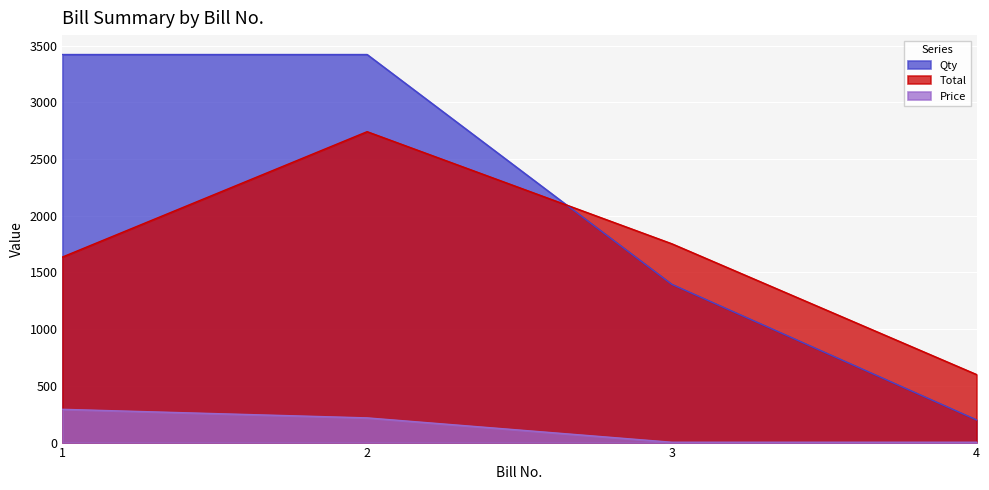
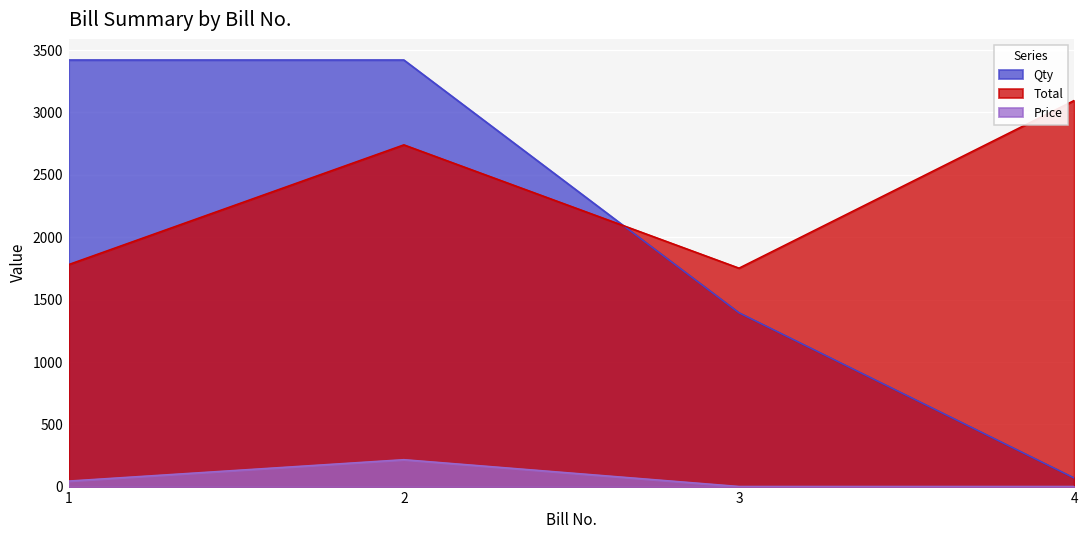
Total, 1: 1640 -> 1780
Price, 1: 290 -> 50
Qty, 4: 200 -> 70
Total, 4: 600 -> 3100
